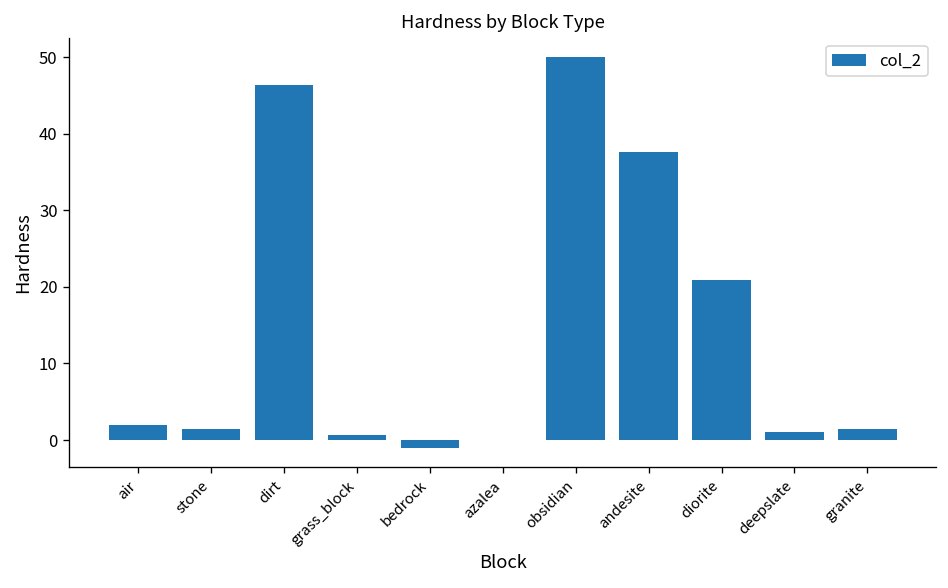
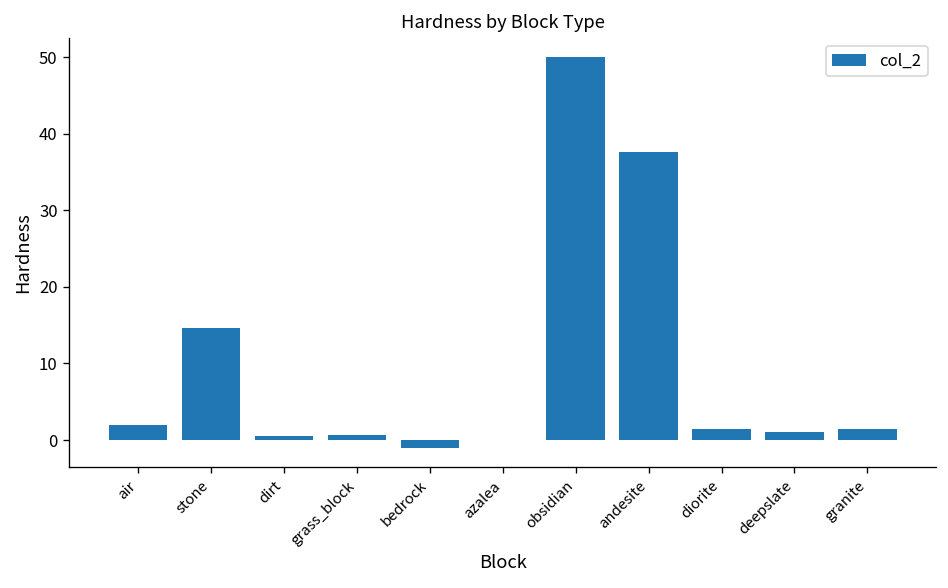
stone: 2 -> 15
dirt: 46 -> 1
diorite: 21 -> 2
